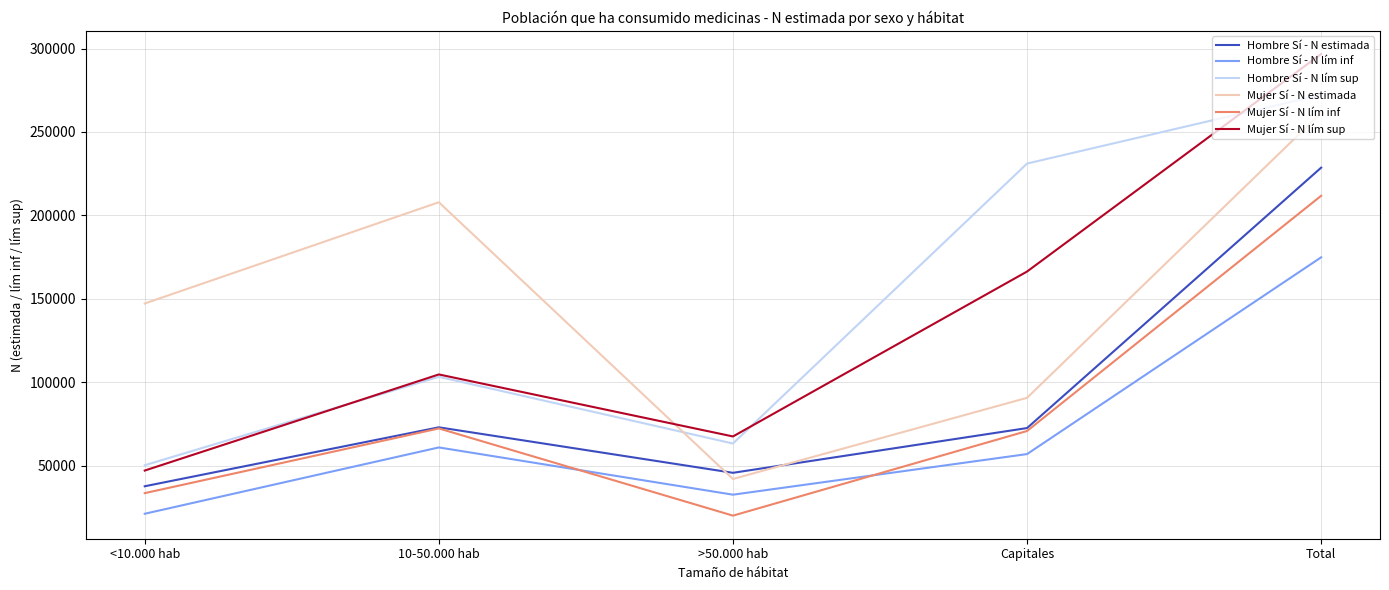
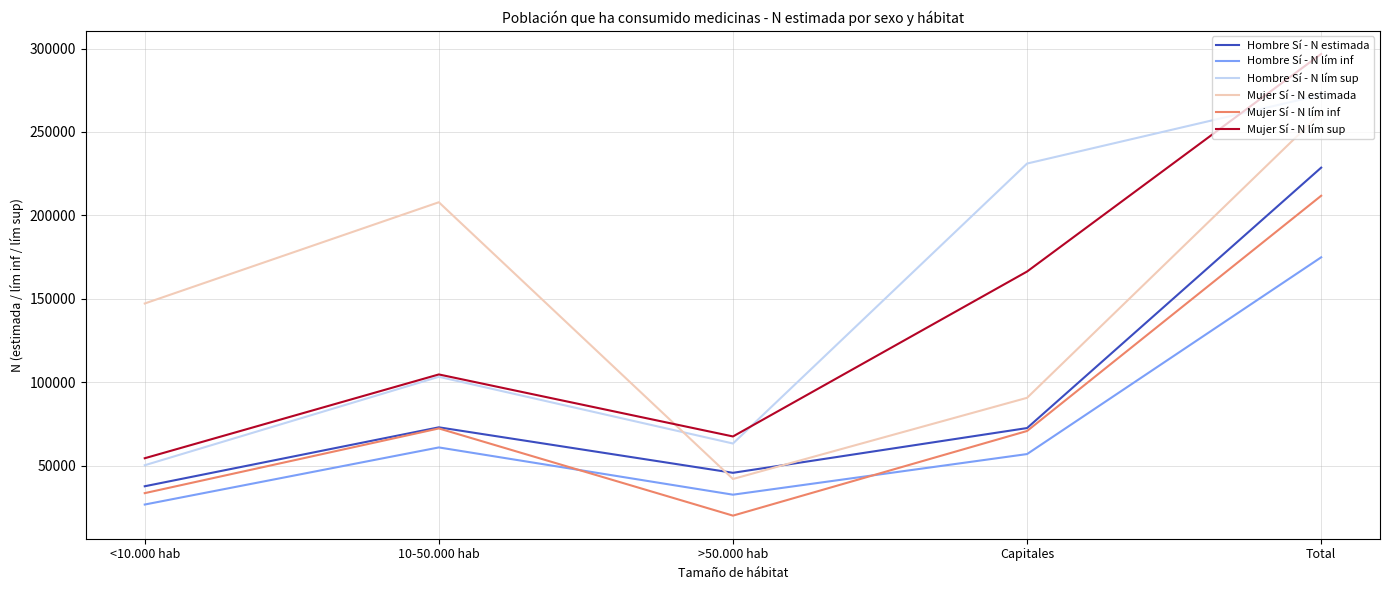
Hombre Sí - N lím inf, <10.000 hab: 21000 -> 27000
Mujer Sí - N lím sup, <10.000 hab: 47000 -> 54000
